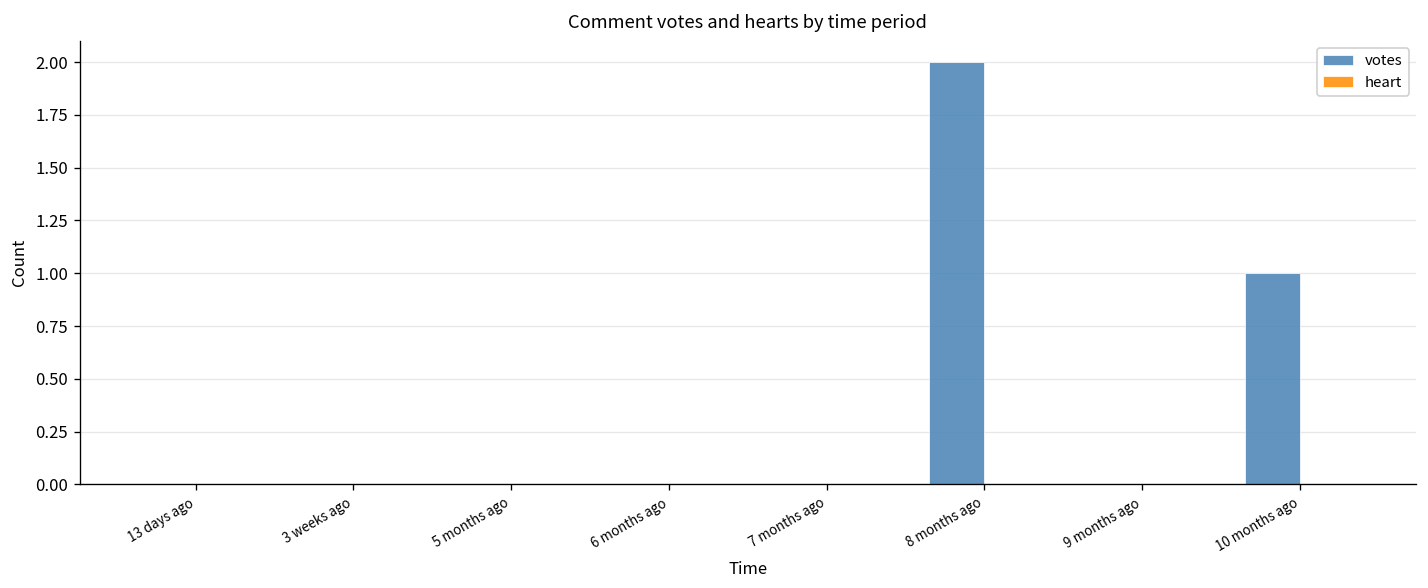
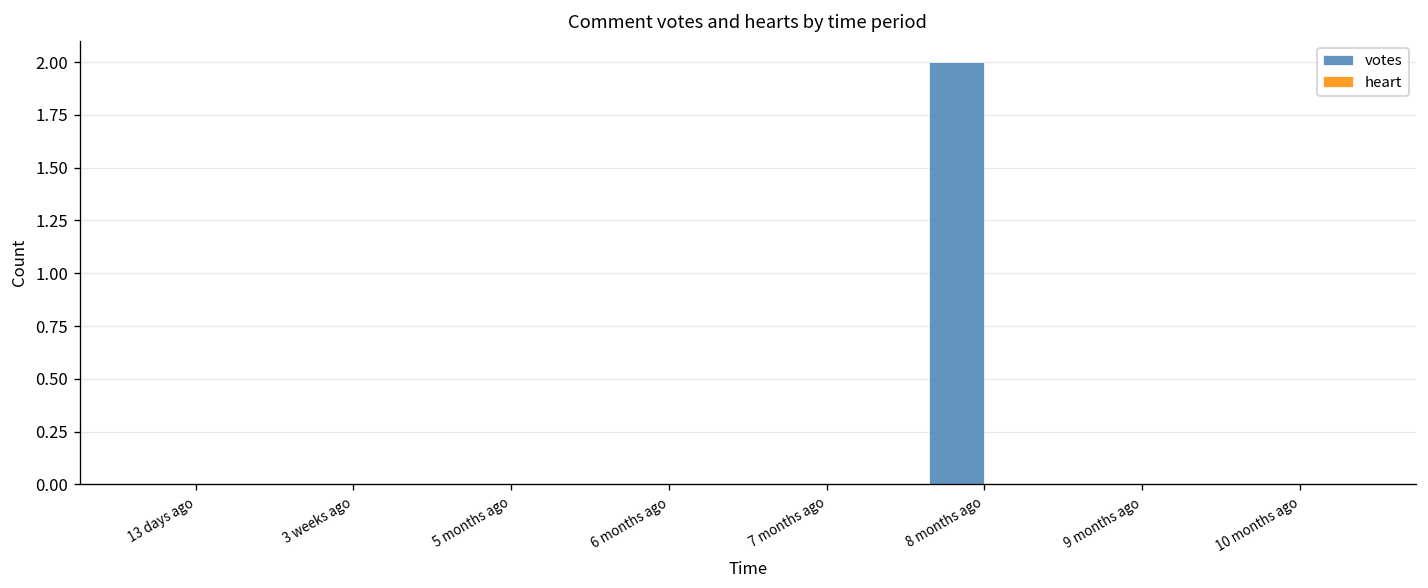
votes, 10 months ago: 1 -> 0
